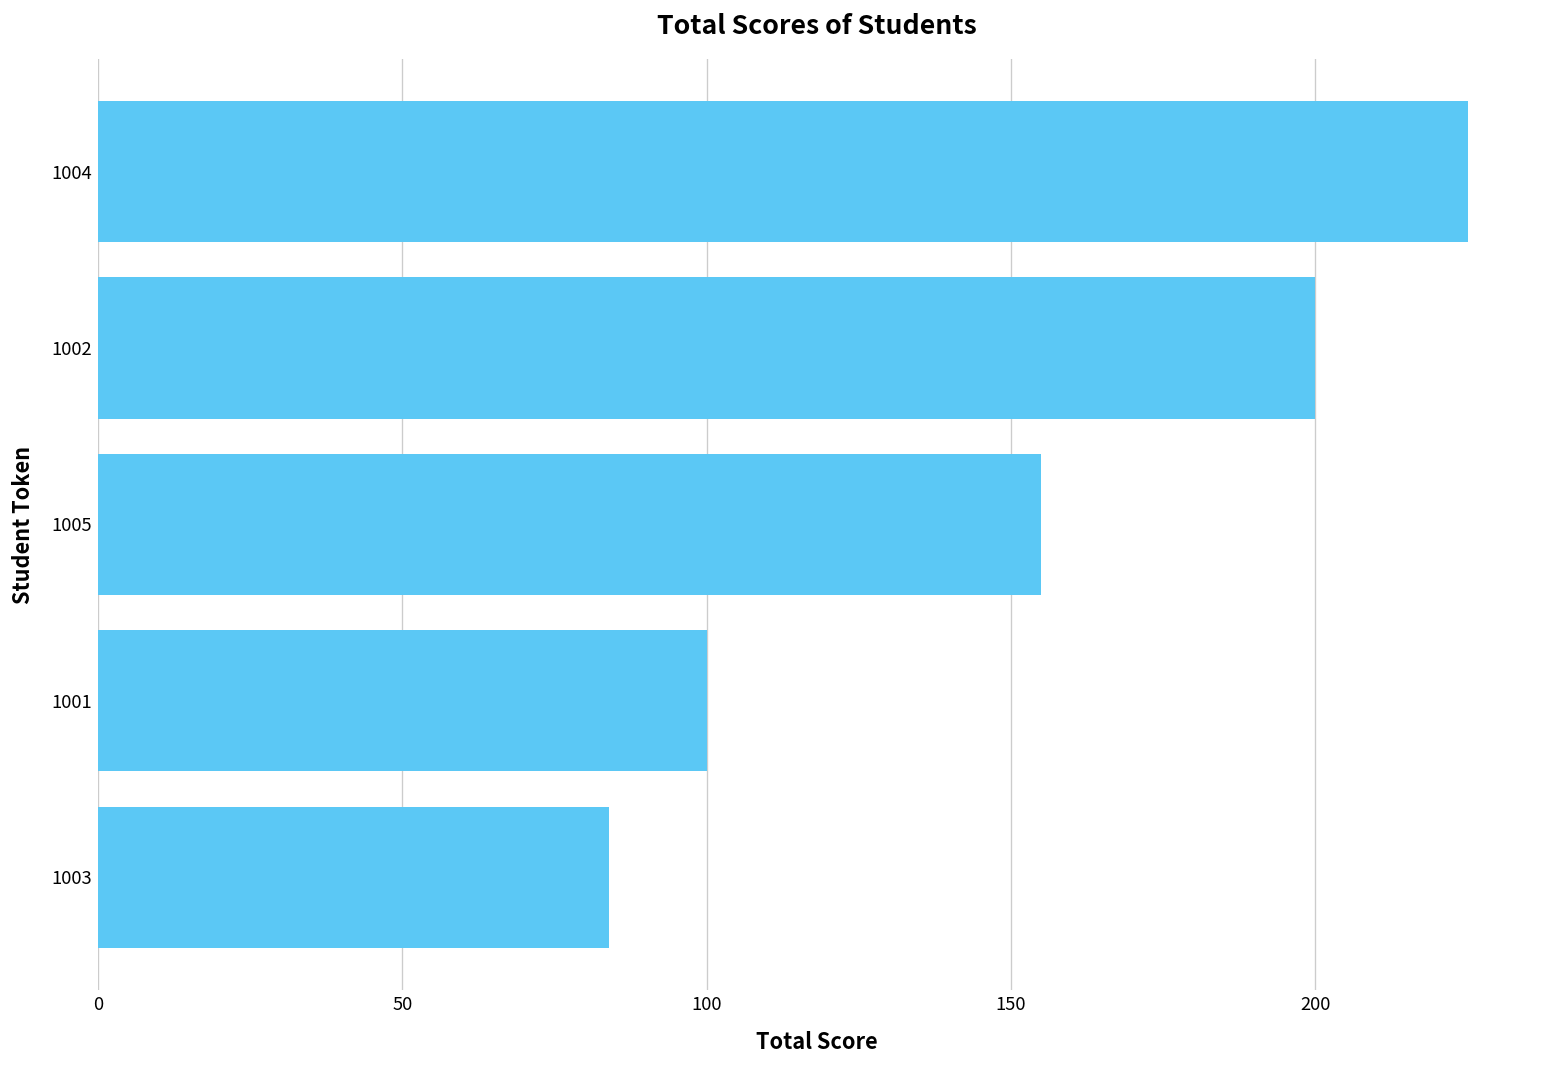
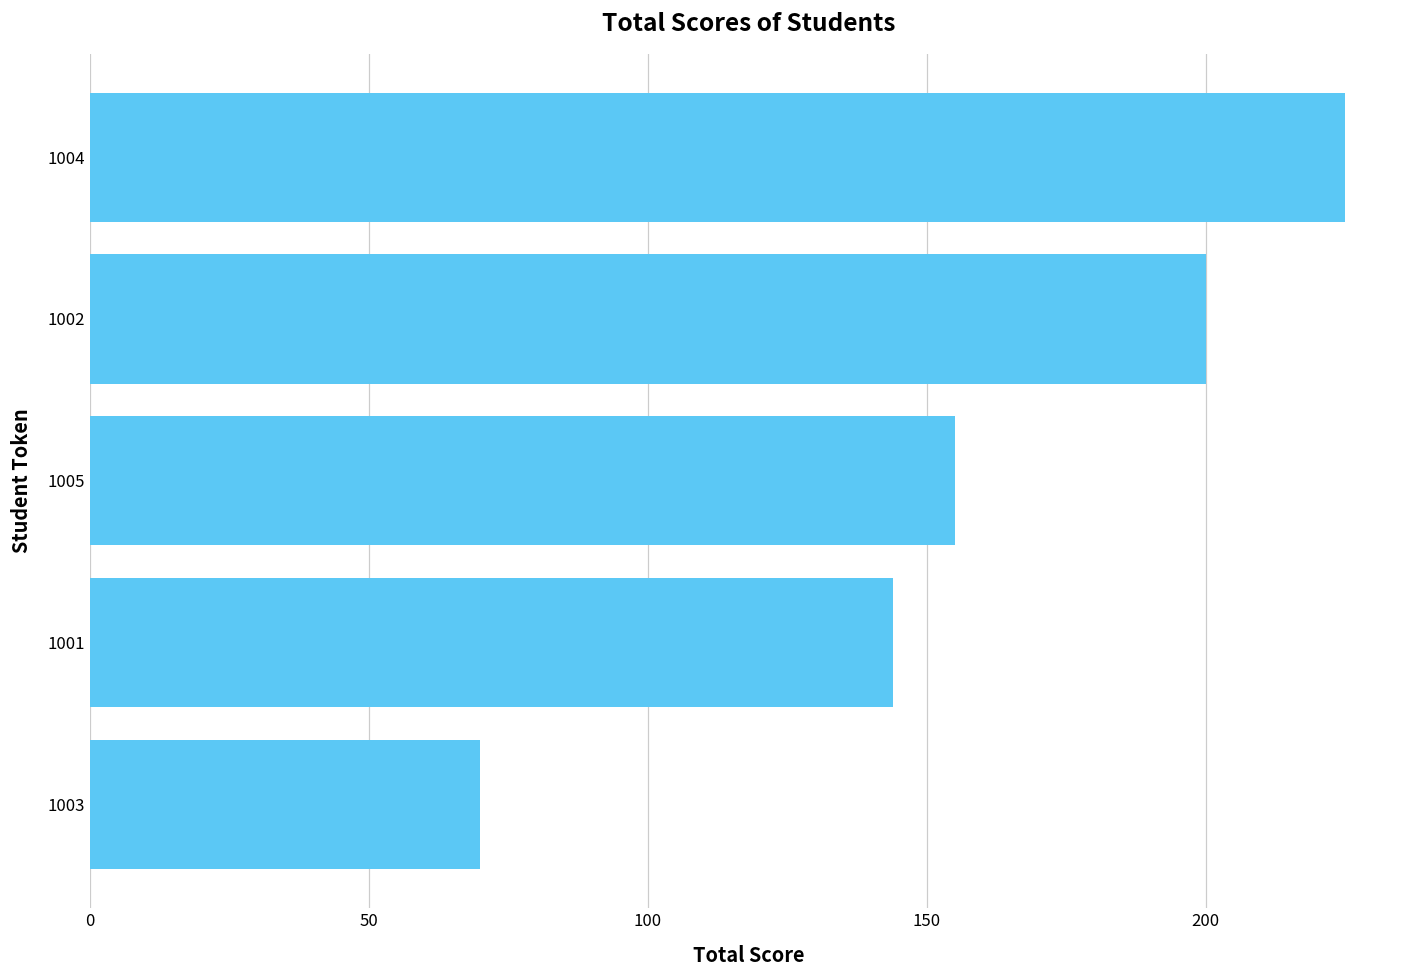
1001: 100 -> 144
1003: 84 -> 70
